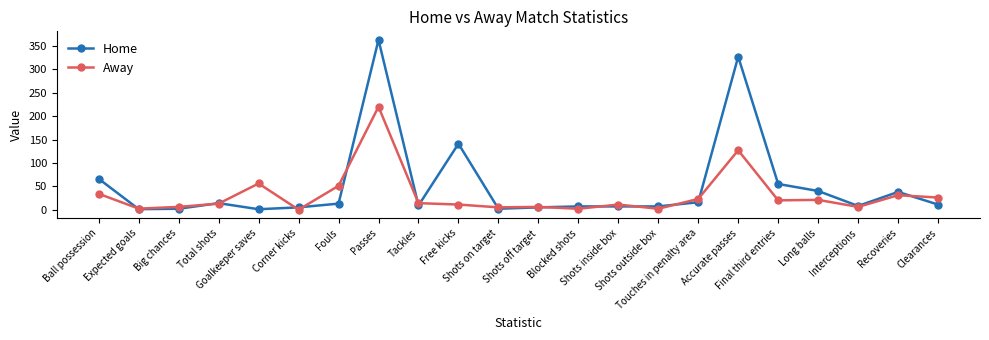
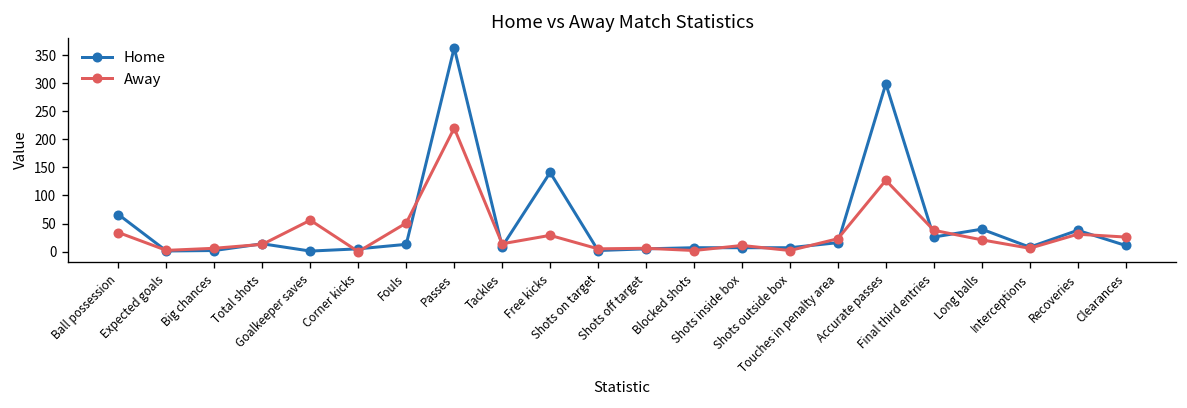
Away, Free kicks: 10 -> 30
Home, Accurate passes: 330 -> 300
Home, Final third entries: 60 -> 30
Away, Final third entries: 20 -> 40
